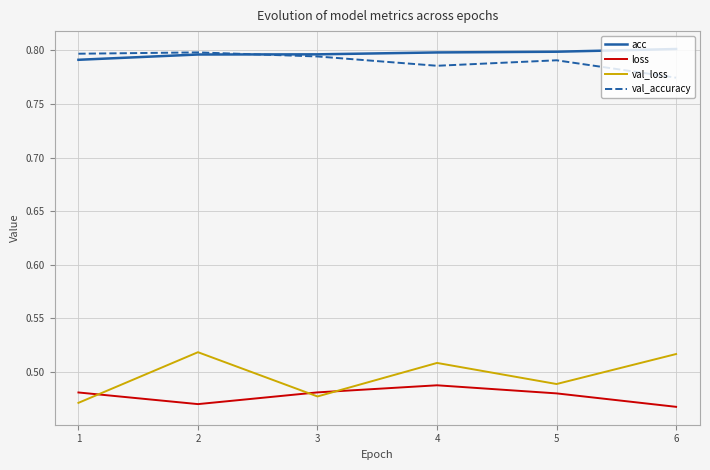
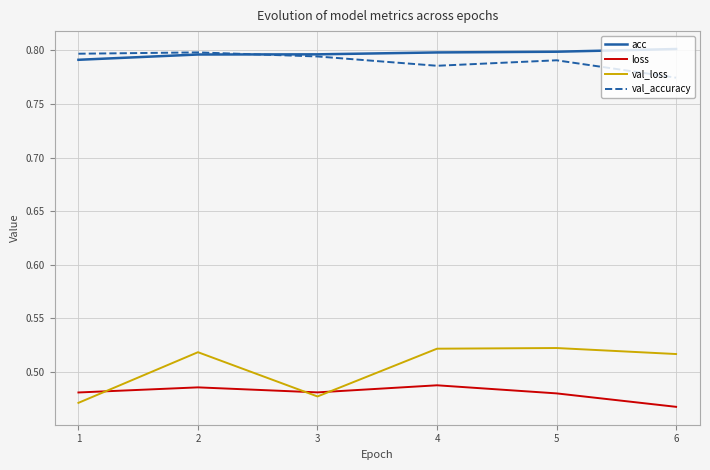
loss, 2: 0.470 -> 0.486
val_loss, 4: 0.509 -> 0.522
val_loss, 5: 0.489 -> 0.522
